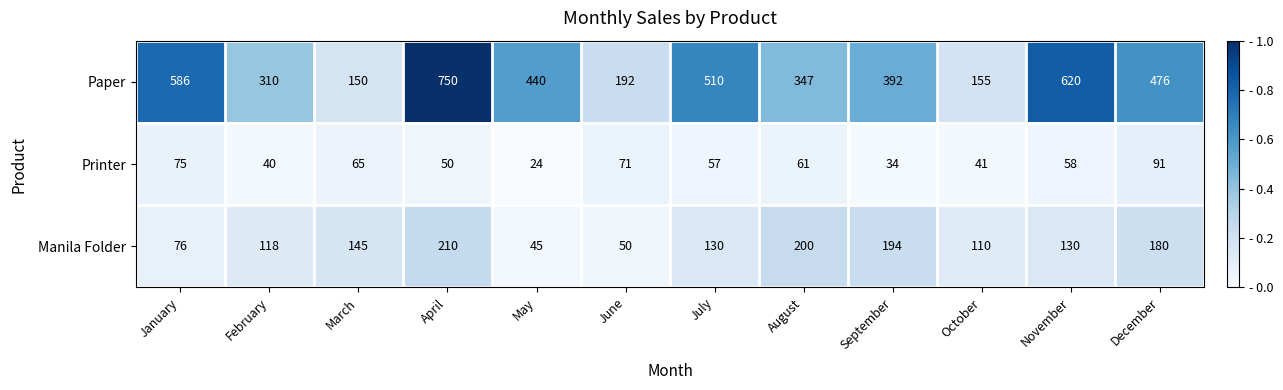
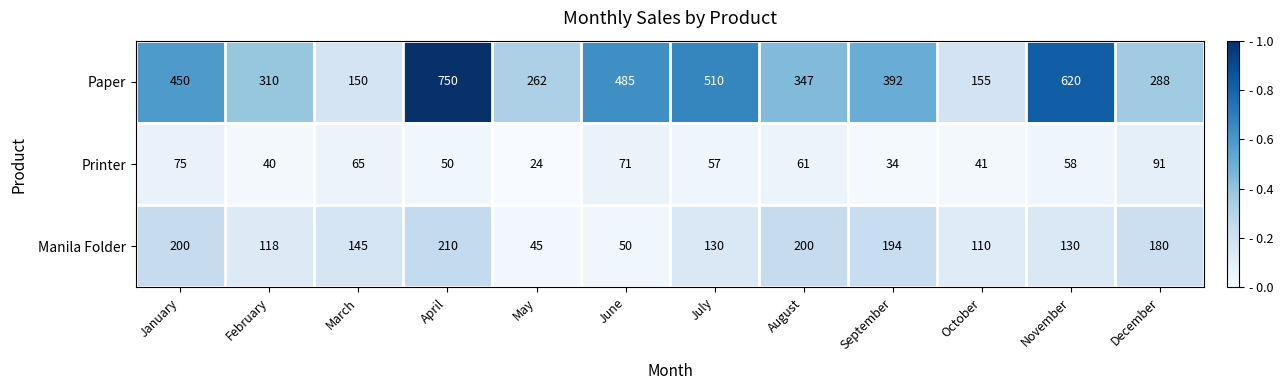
Paper, January: 586 -> 450
Paper, May: 440 -> 262
Paper, June: 192 -> 485
Paper, December: 476 -> 288
Manila Folder, January: 76 -> 200
